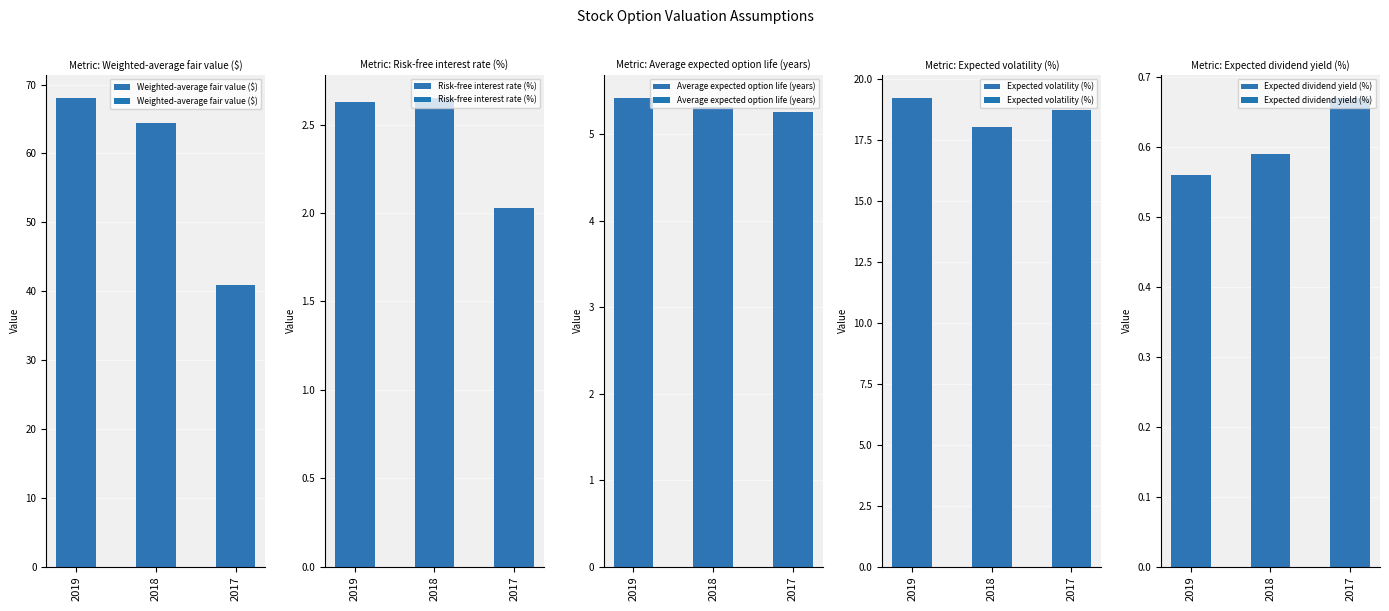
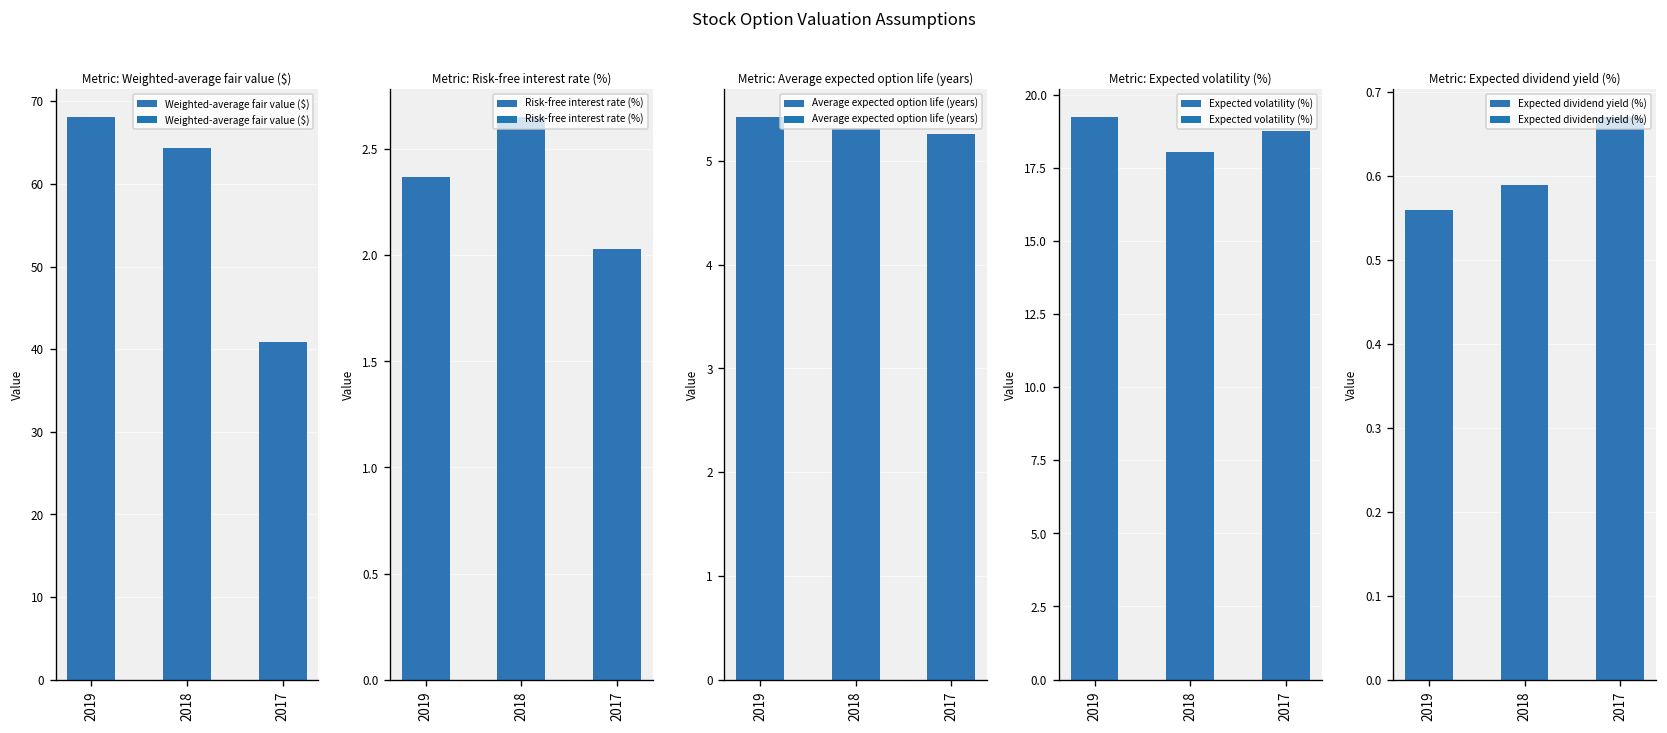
Metric: Risk-free interest rate (%), 2019: 2.63 -> 2.37
